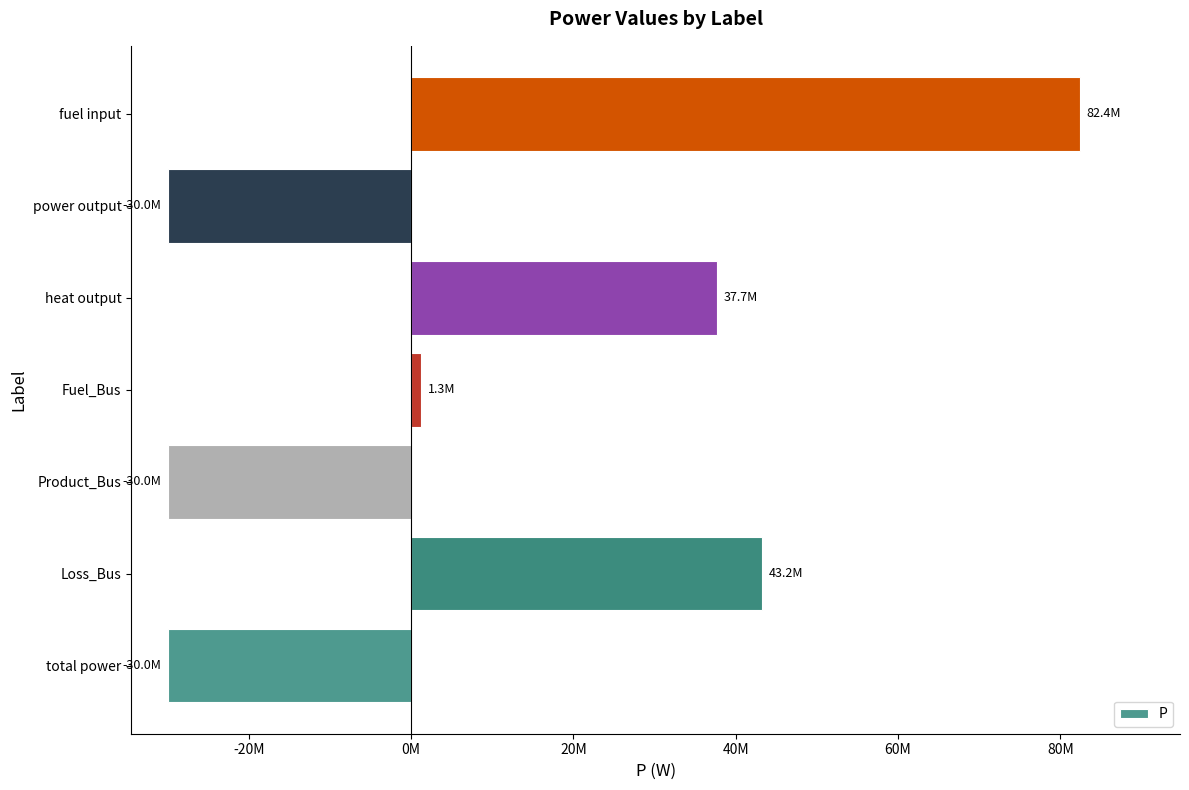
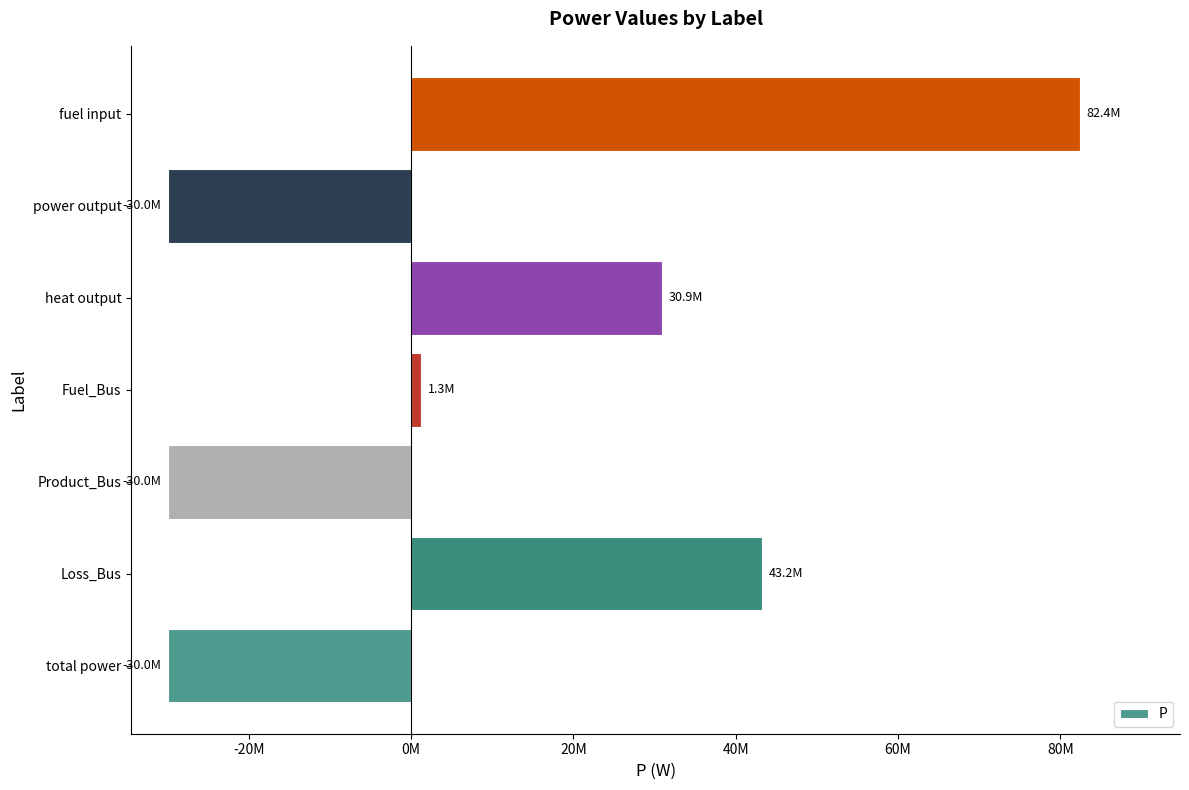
heat output: 37.7M -> 30.9M
